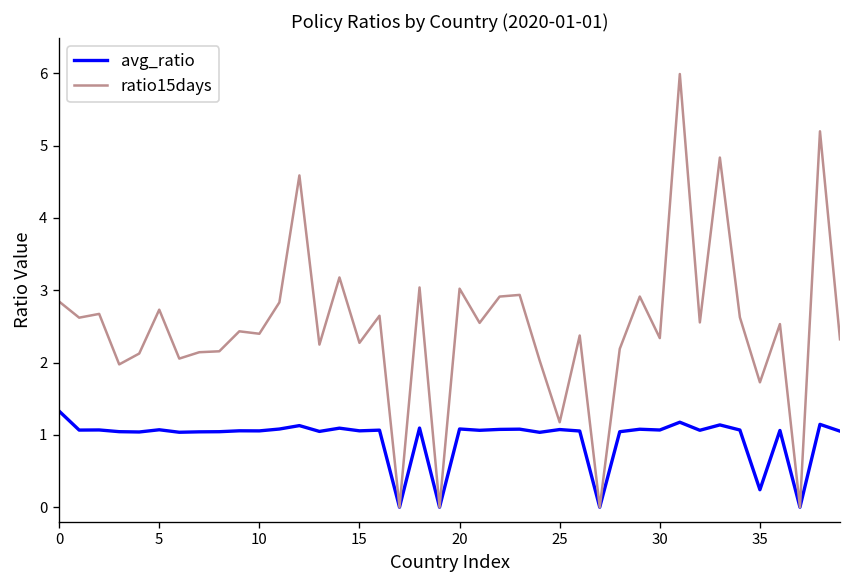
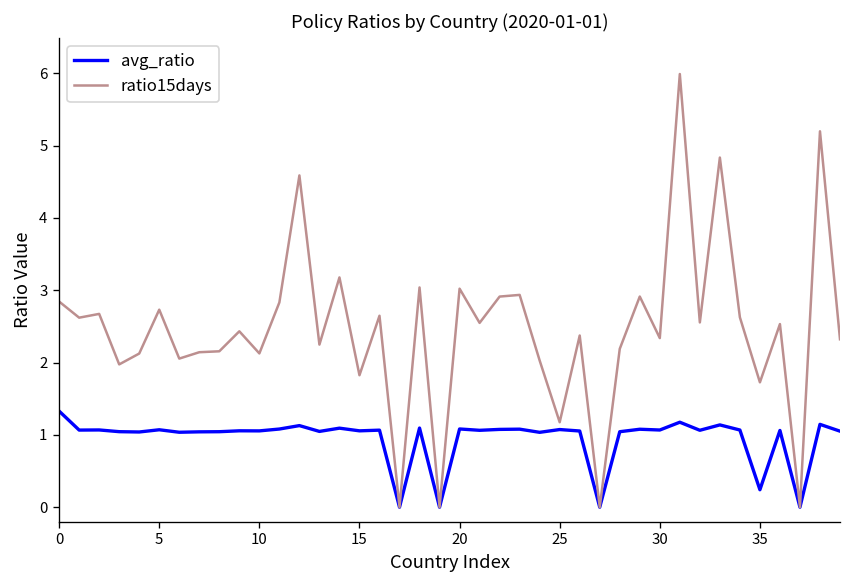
ratio15days, 10: 2.4 -> 2.1
ratio15days, 15: 2.3 -> 1.8
